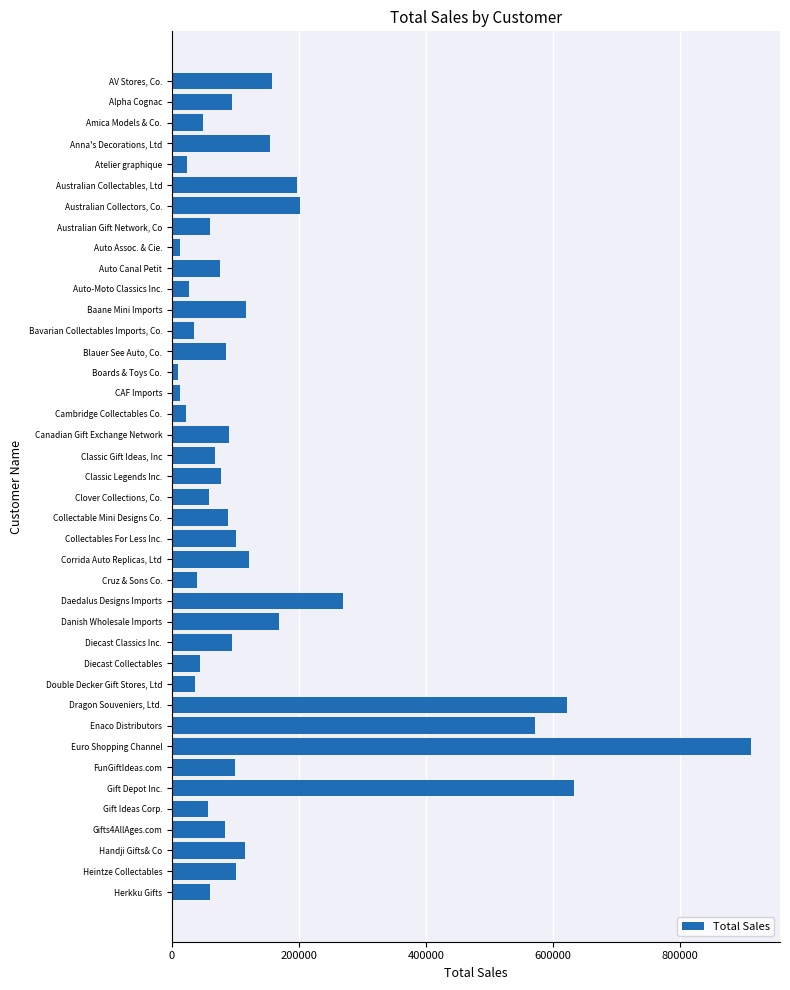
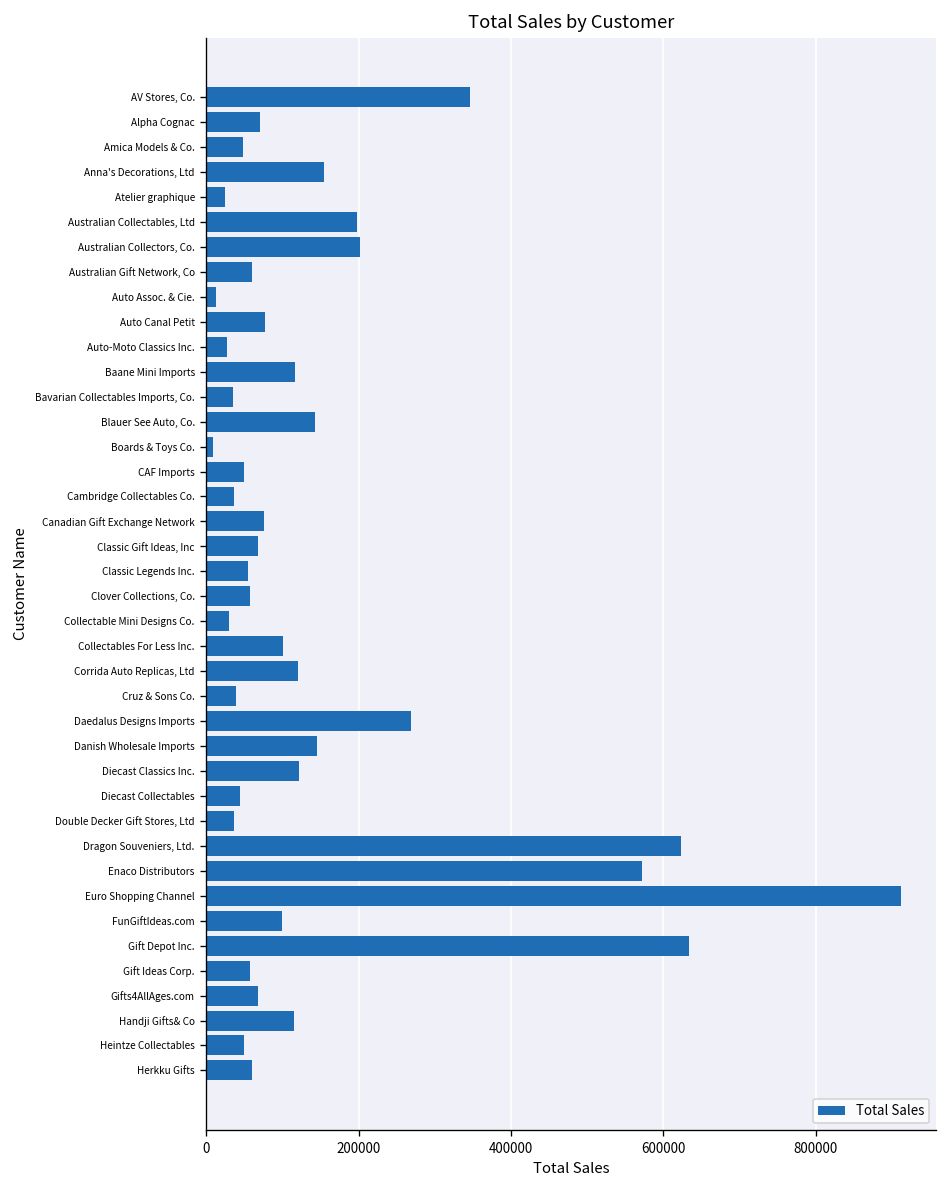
AV Stores, Co.: 160000 -> 350000
Alpha Cognac: 90000 -> 70000
Blauer See Auto, Co.: 90000 -> 140000
CAF Imports: 10000 -> 50000
Cambridge Collectables Co.: 20000 -> 40000
Canadian Gift Exchange Network: 90000 -> 80000
Classic Legends Inc.: 80000 -> 50000
Collectable Mini Designs Co.: 90000 -> 30000
Danish Wholesale Imports: 170000 -> 150000
Diecast Classics Inc.: 90000 -> 120000
Gifts4AllAges.com: 80000 -> 70000
Heintze Collectables: 100000 -> 50000
